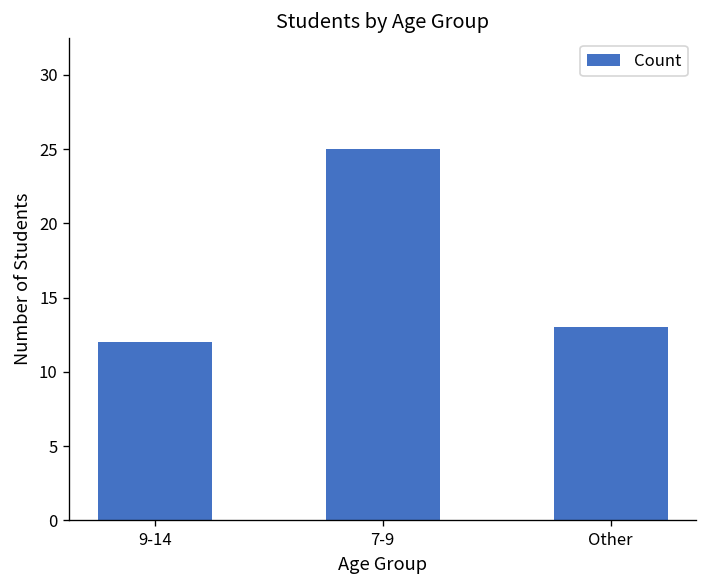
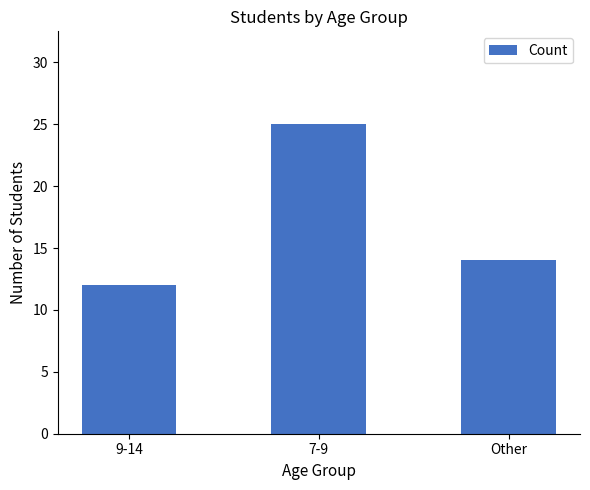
Other: 13 -> 14
